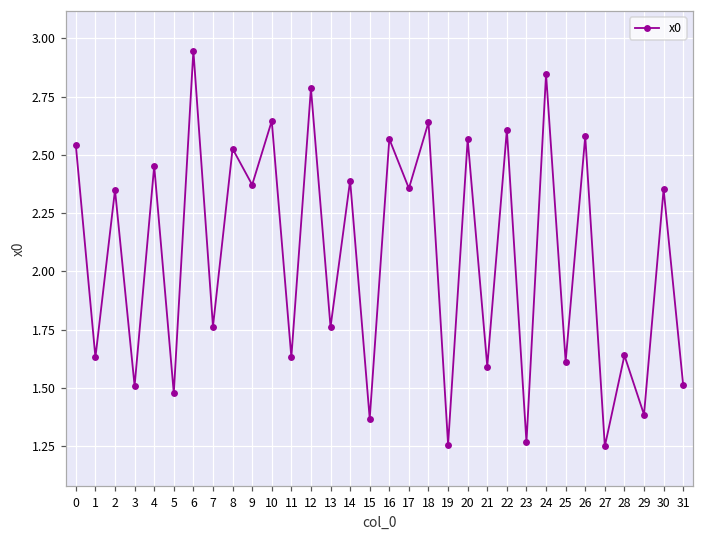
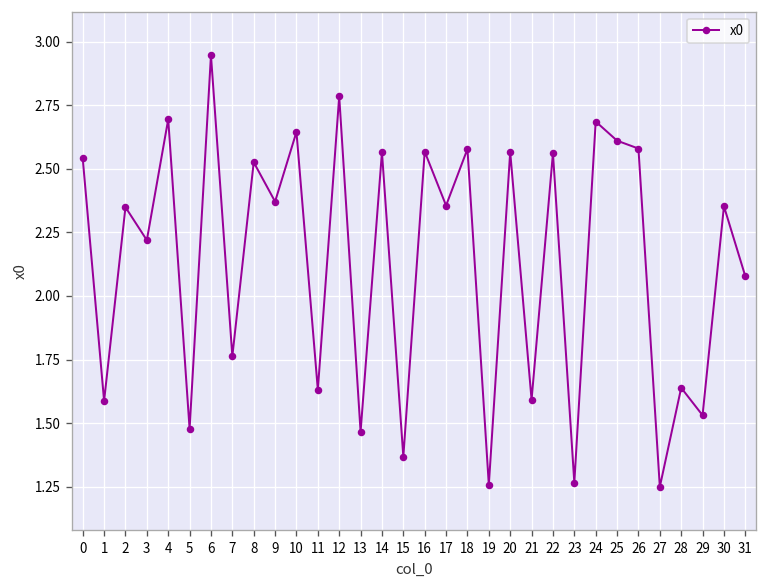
1: 1.63 -> 1.59
3: 1.51 -> 2.22
4: 2.45 -> 2.70
13: 1.76 -> 1.47
14: 2.39 -> 2.57
18: 2.64 -> 2.58
22: 2.61 -> 2.56
24: 2.85 -> 2.69
25: 1.61 -> 2.61
29: 1.38 -> 1.53
31: 1.51 -> 2.08
